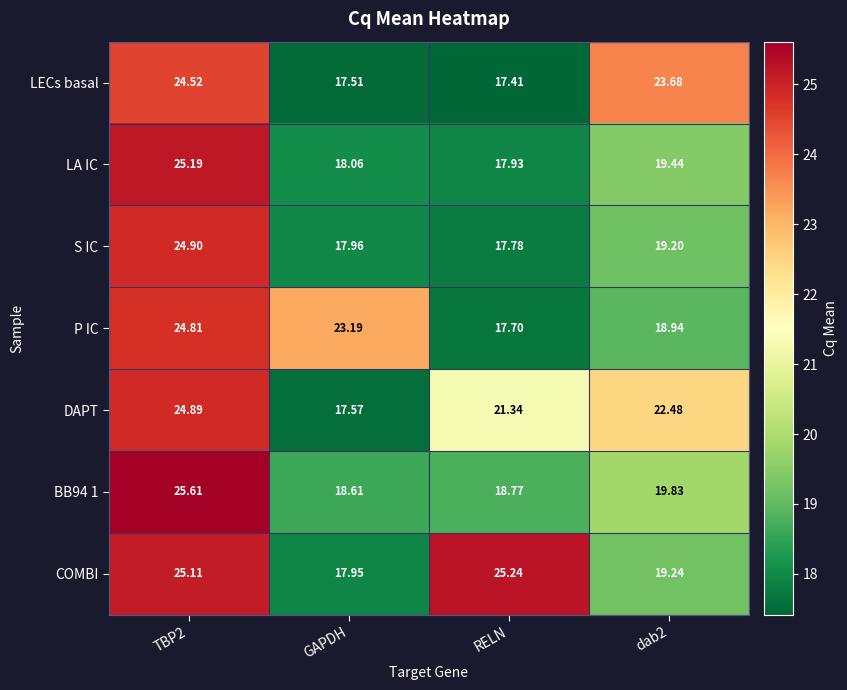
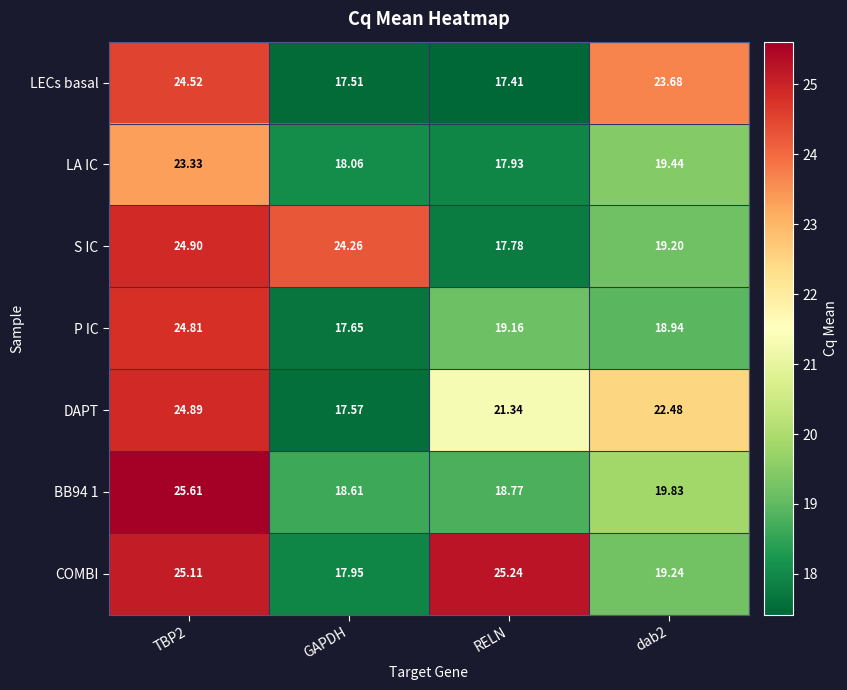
LA IC, TBP2: 25.19 -> 23.33
S IC, GAPDH: 17.96 -> 24.26
P IC, GAPDH: 23.19 -> 17.65
P IC, RELN: 17.70 -> 19.16
